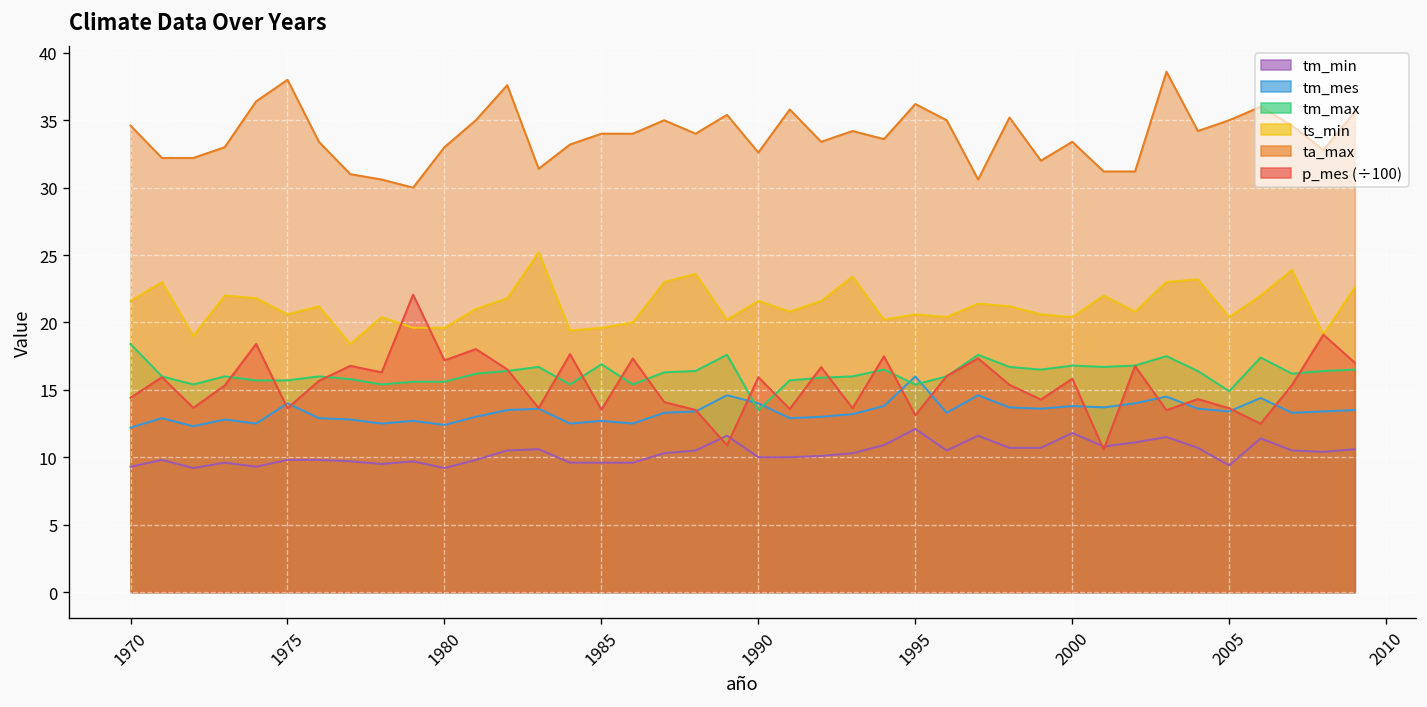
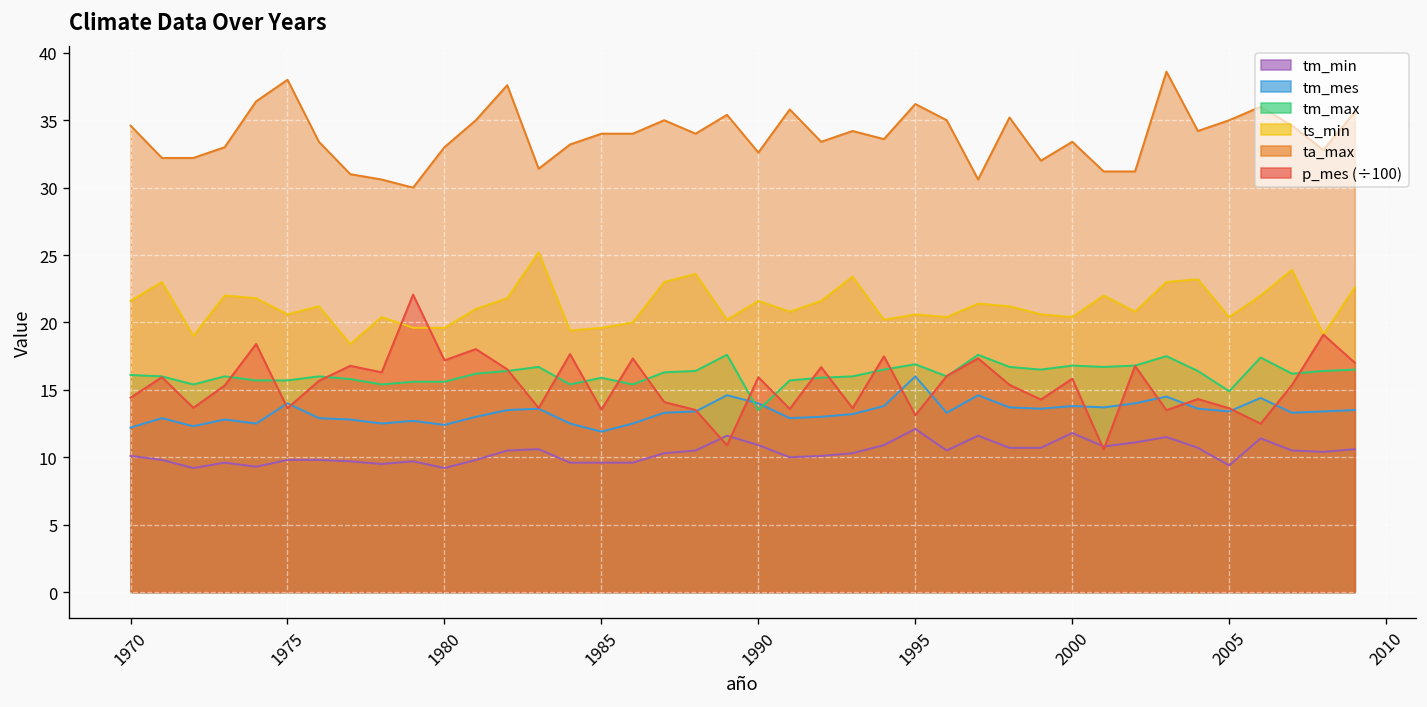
tm_min, 1970: 9.3 -> 10.1
tm_max, 1970: 18.4 -> 16.1
tm_mes, 1985: 12.7 -> 11.9
tm_max, 1985: 16.9 -> 15.9
tm_min, 1990: 10.0 -> 10.9
tm_max, 1995: 15.4 -> 16.9
